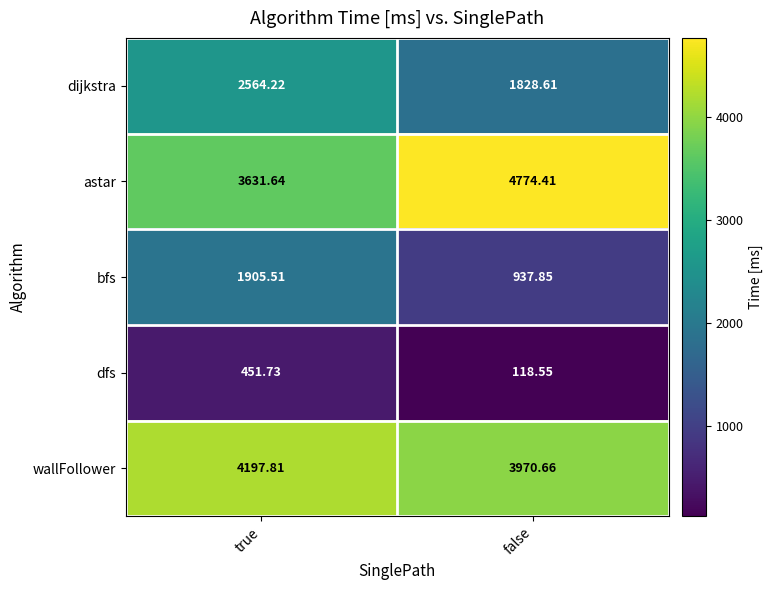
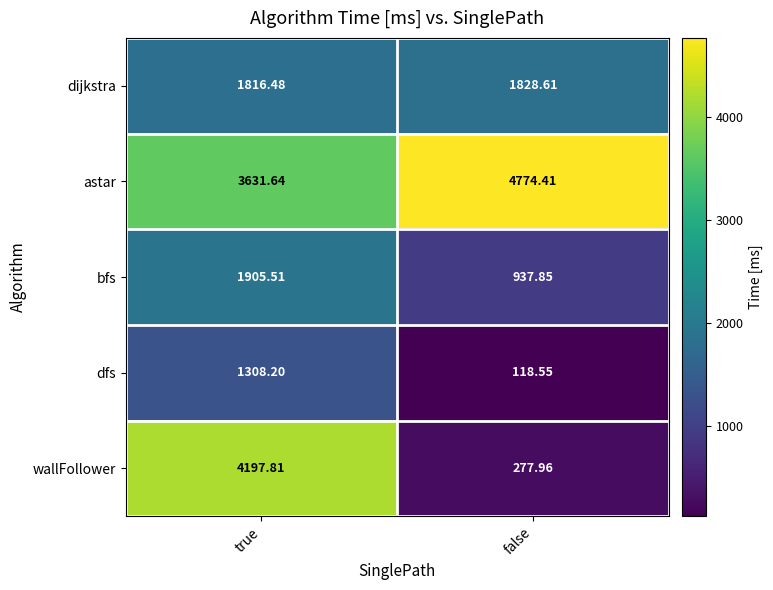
dijkstra, true: 2564.22 -> 1816.48
dfs, true: 451.73 -> 1308.20
wallFollower, false: 3970.66 -> 277.96
